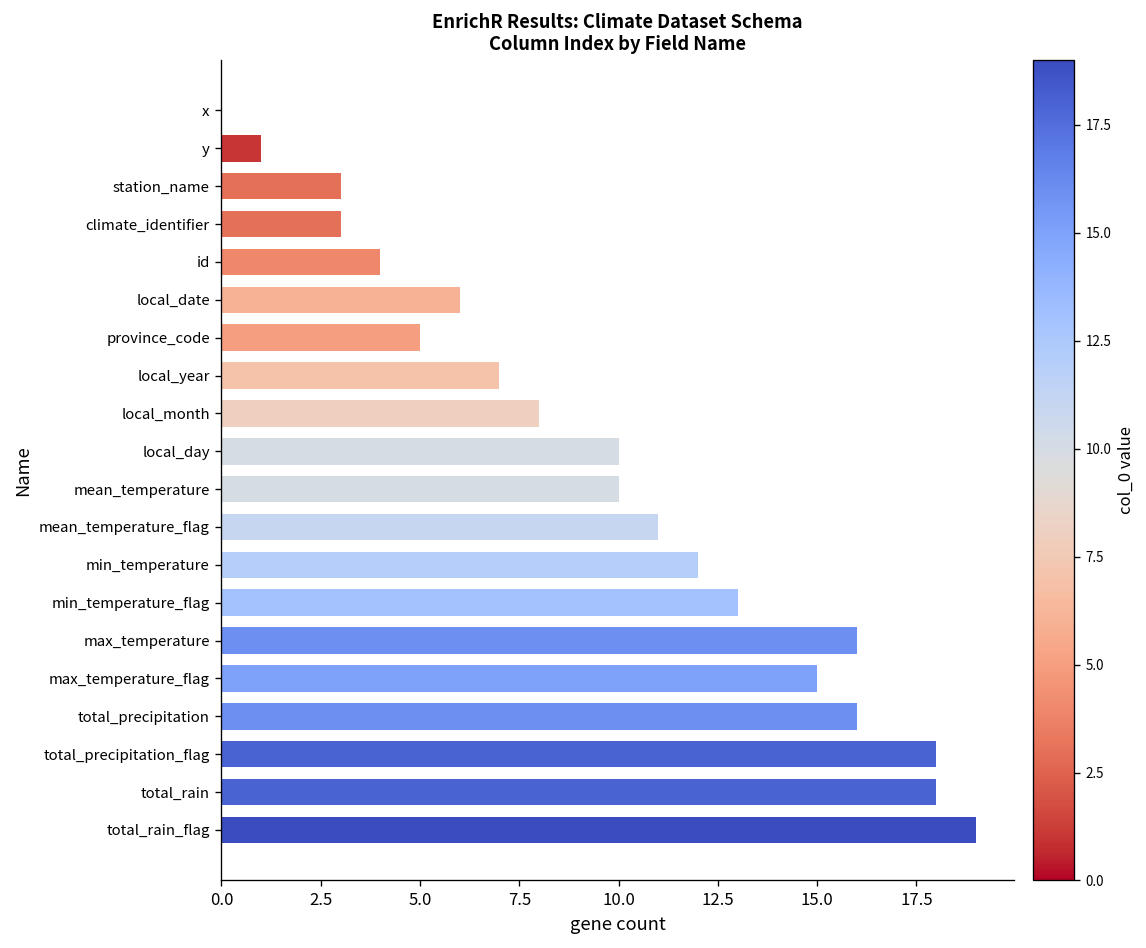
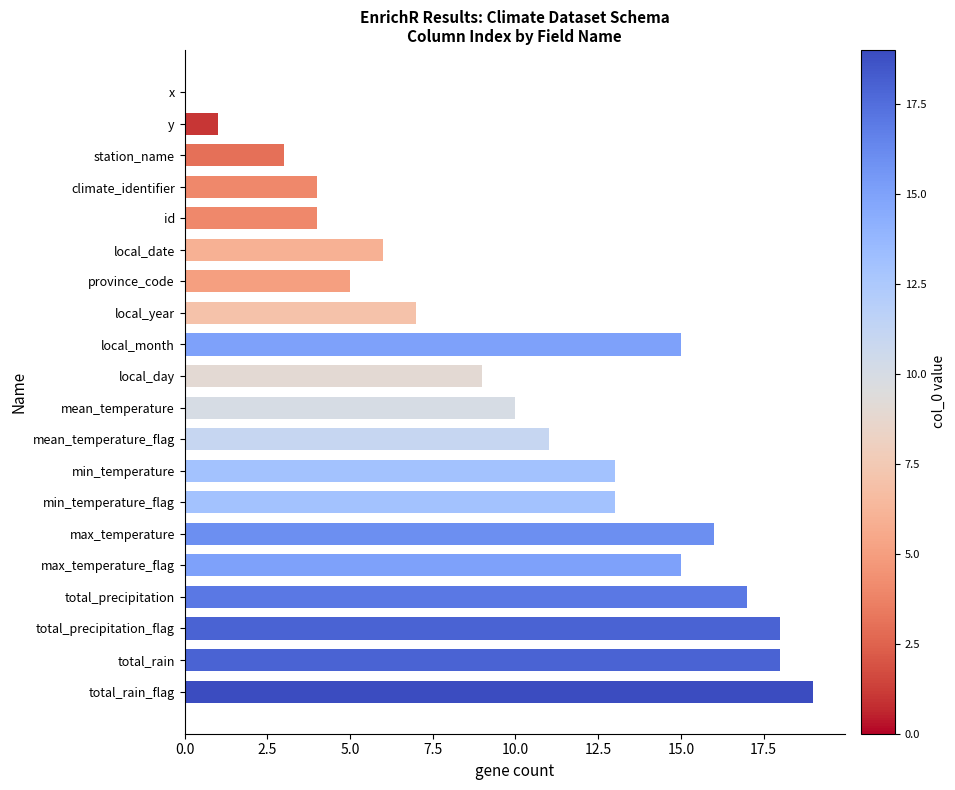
climate_identifier: 3 -> 4
local_month: 8 -> 15
local_day: 10 -> 9
min_temperature: 12 -> 13
total_precipitation: 16 -> 17
